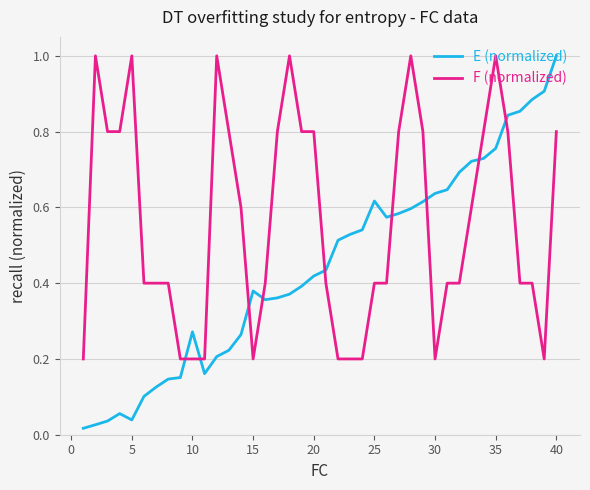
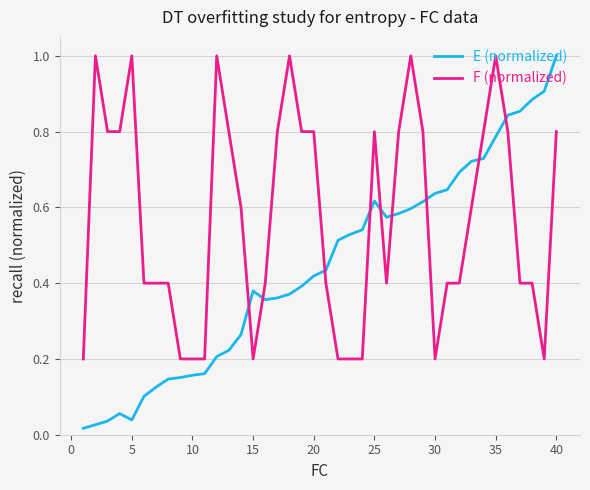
E (normalized), 10: 0.27 -> 0.16
F (normalized), 25: 0.40 -> 0.80
E (normalized), 35: 0.76 -> 0.79
